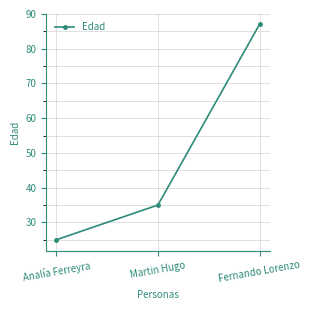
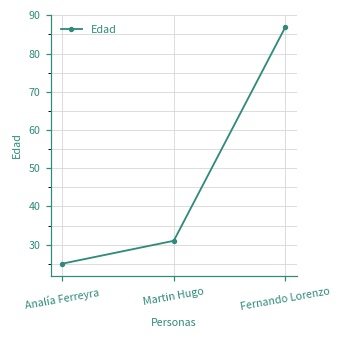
Martin Hugo: 35 -> 31
